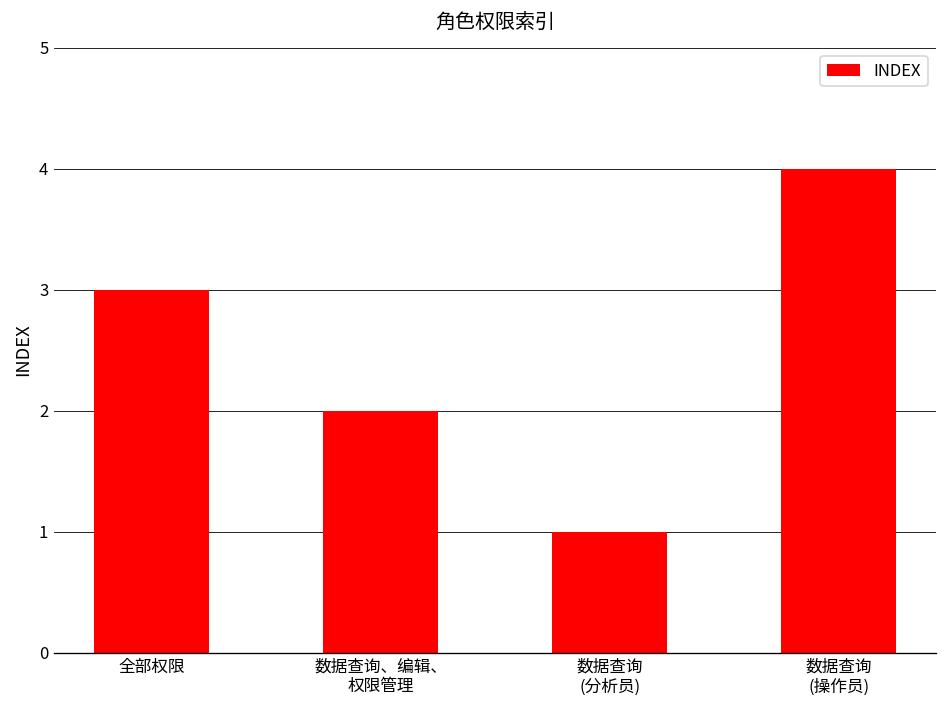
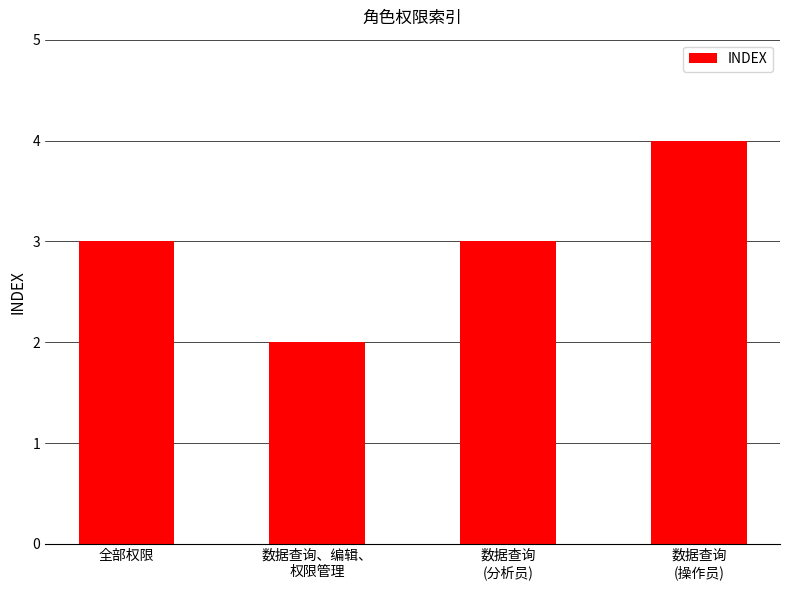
数据查询 (分析员): 1 -> 3
